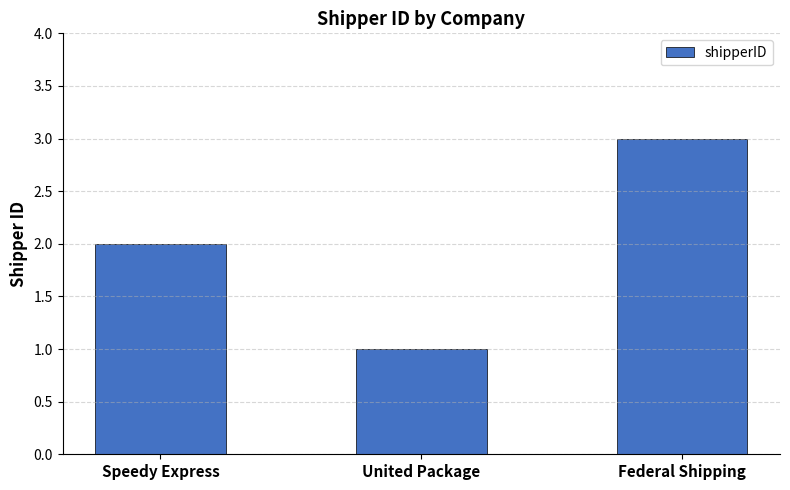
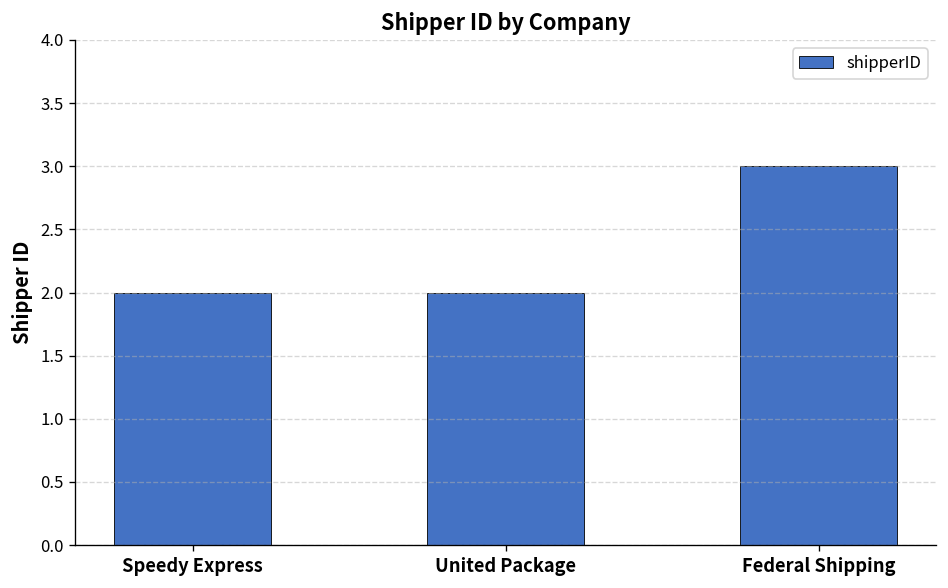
United Package: 1 -> 2
